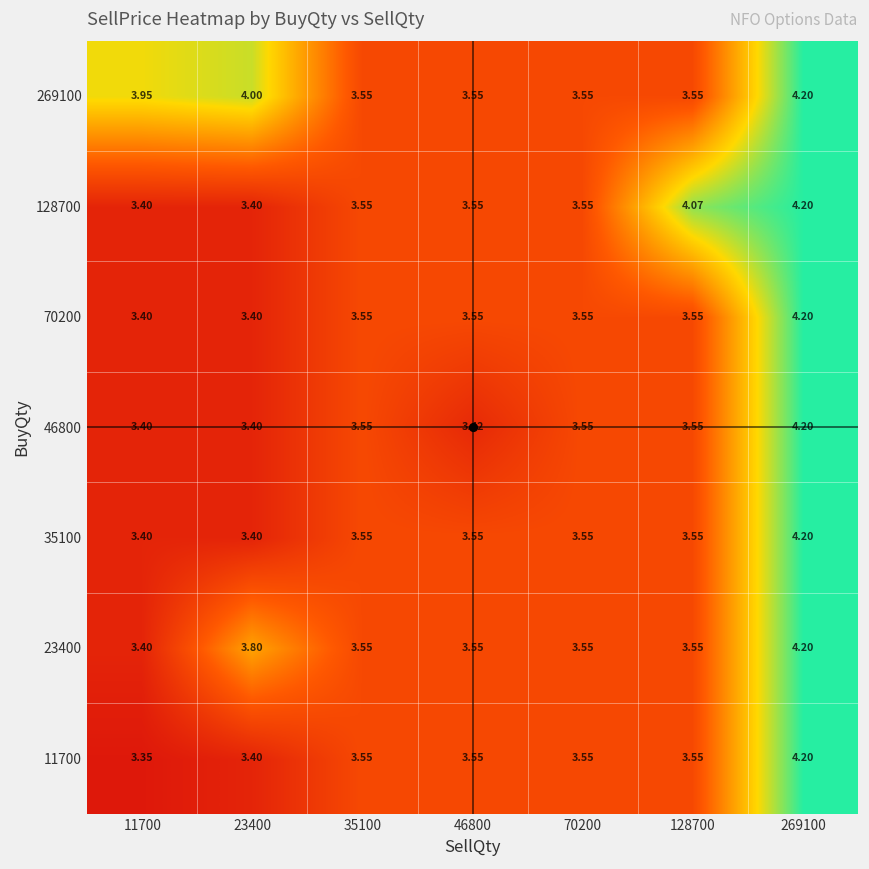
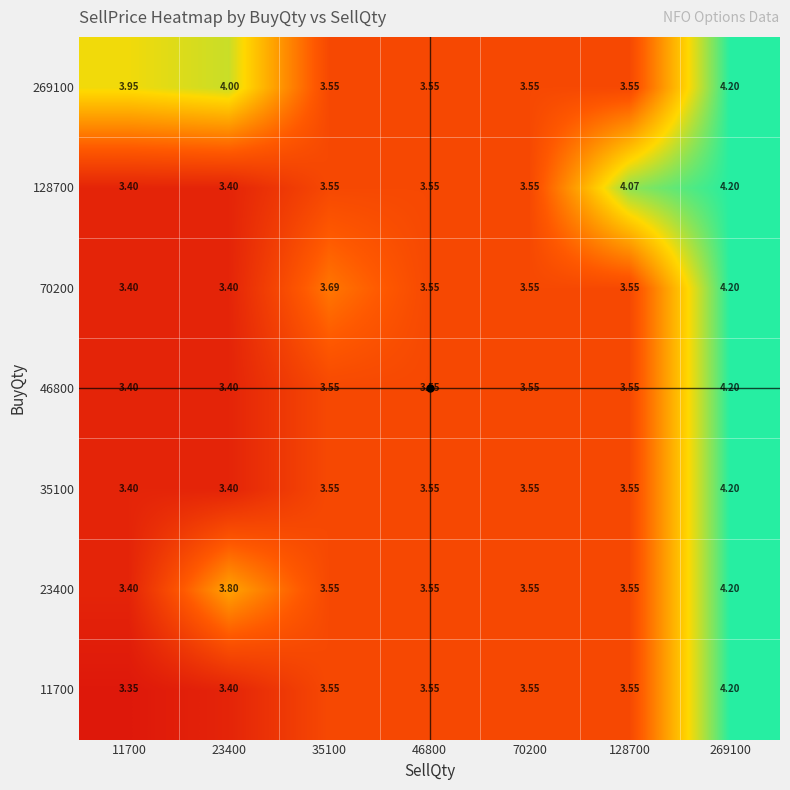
70200, 35100: 3.55 -> 3.69
46800, 46800: 3.42 -> 3.55
